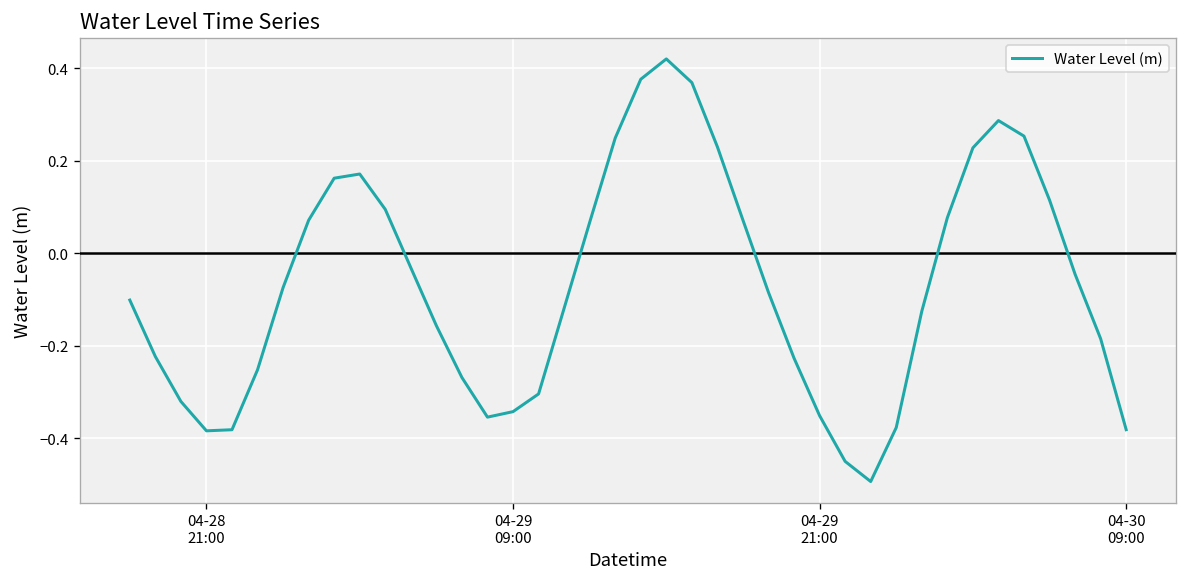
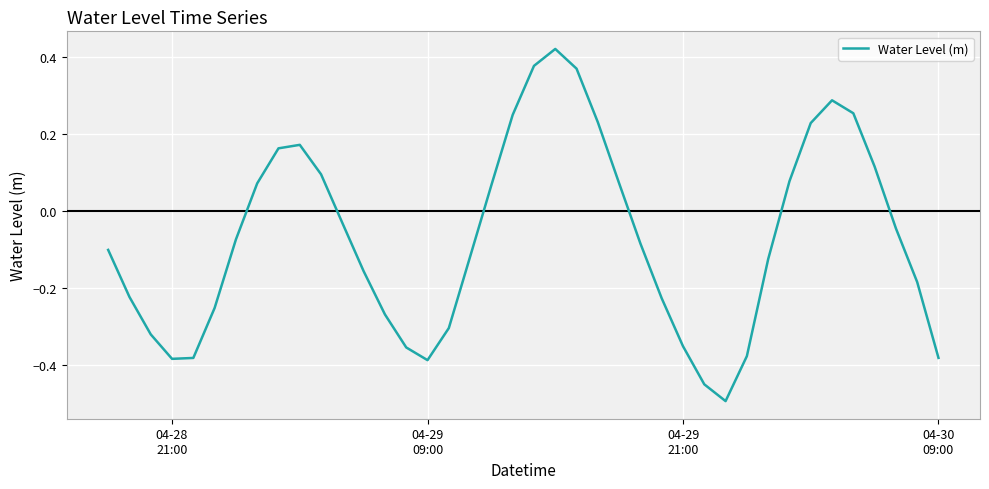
04-29 09:00: -0.34 -> -0.39
